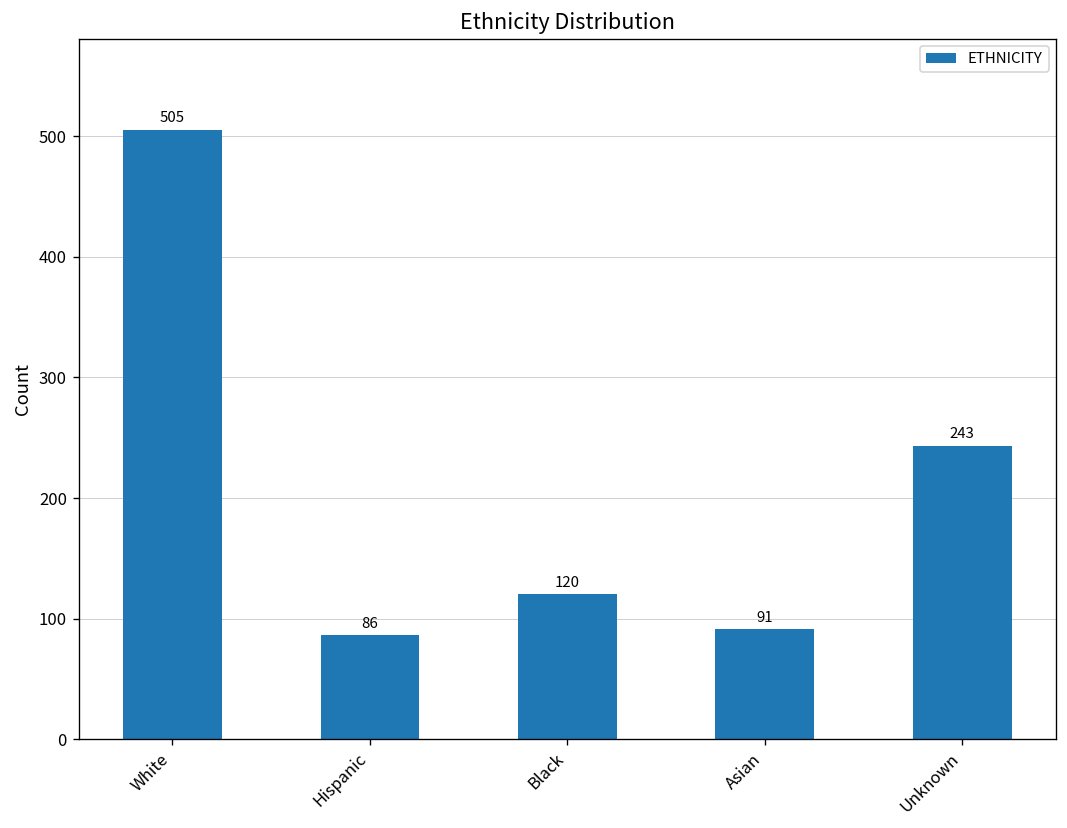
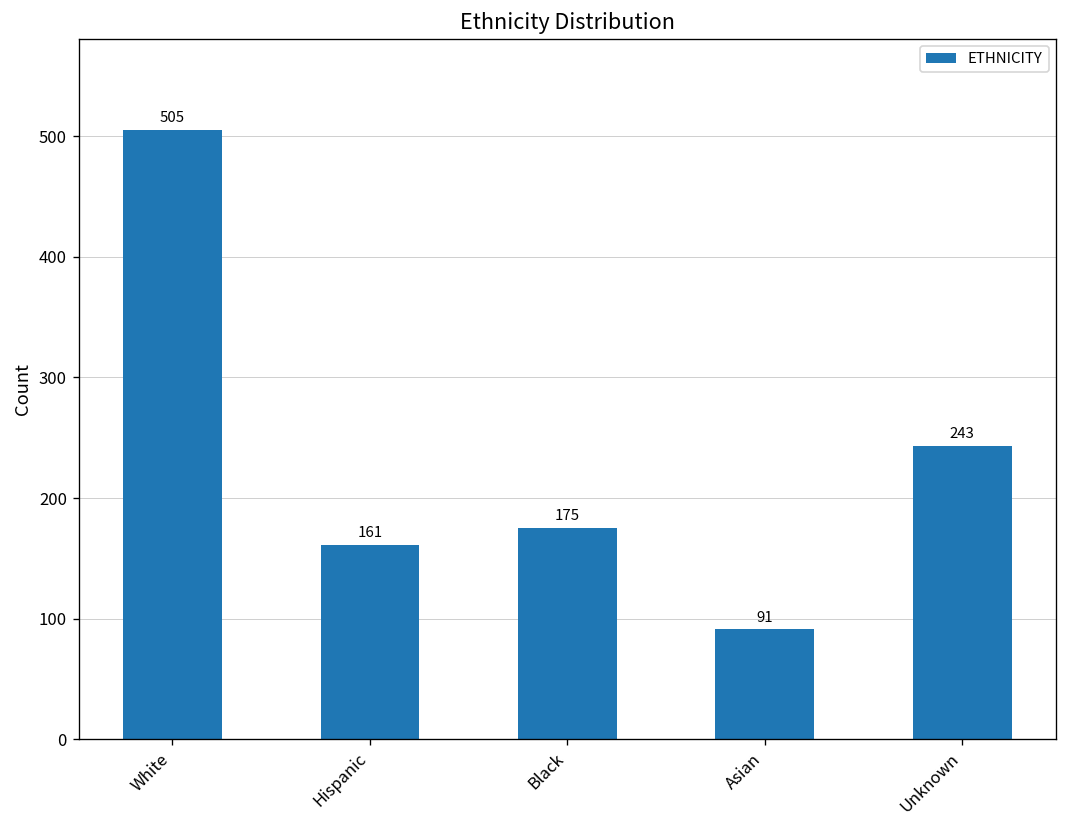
Hispanic: 86 -> 161
Black: 120 -> 175
